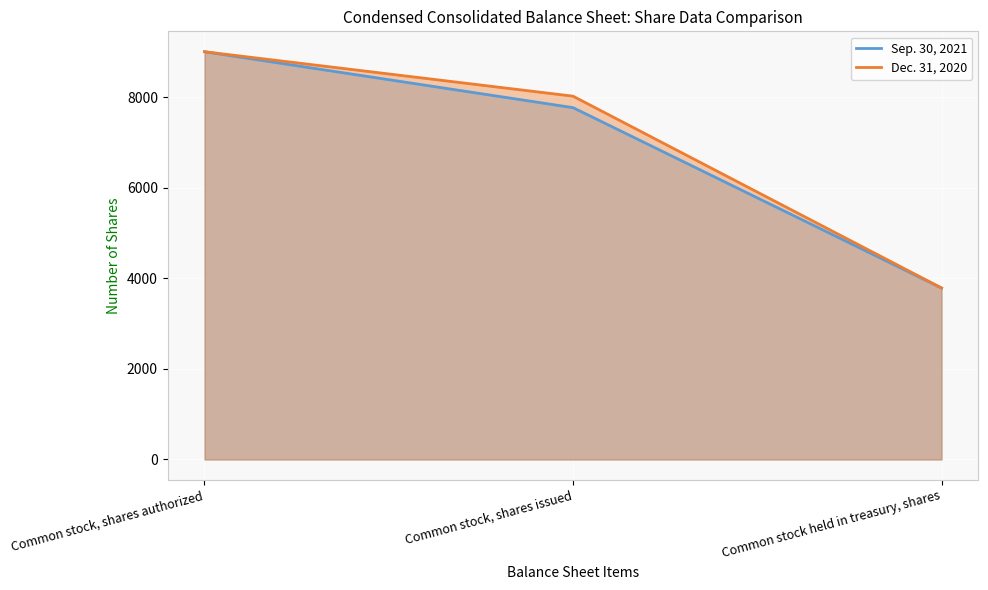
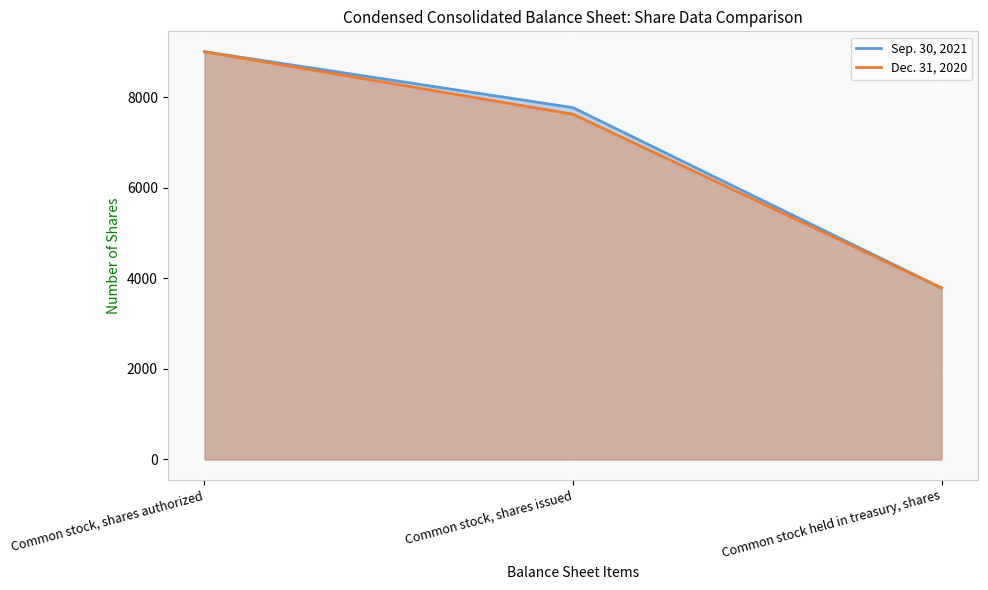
Dec. 31, 2020, Common stock, shares issued: 8000 -> 7600
